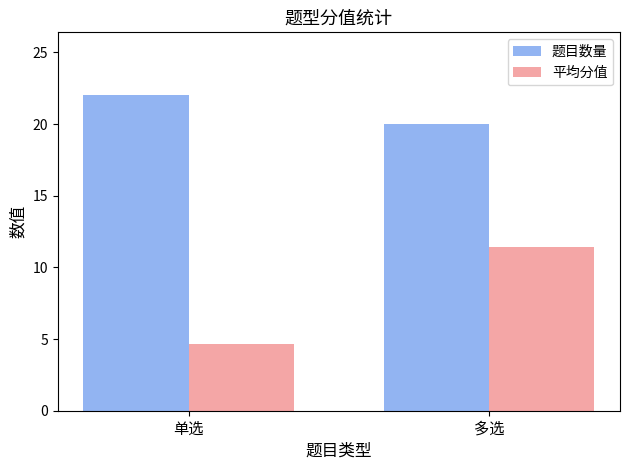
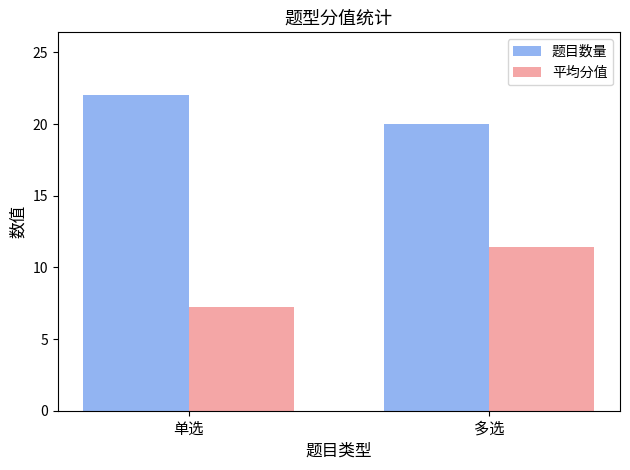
平均分值, 单选: 4.7 -> 7.3
